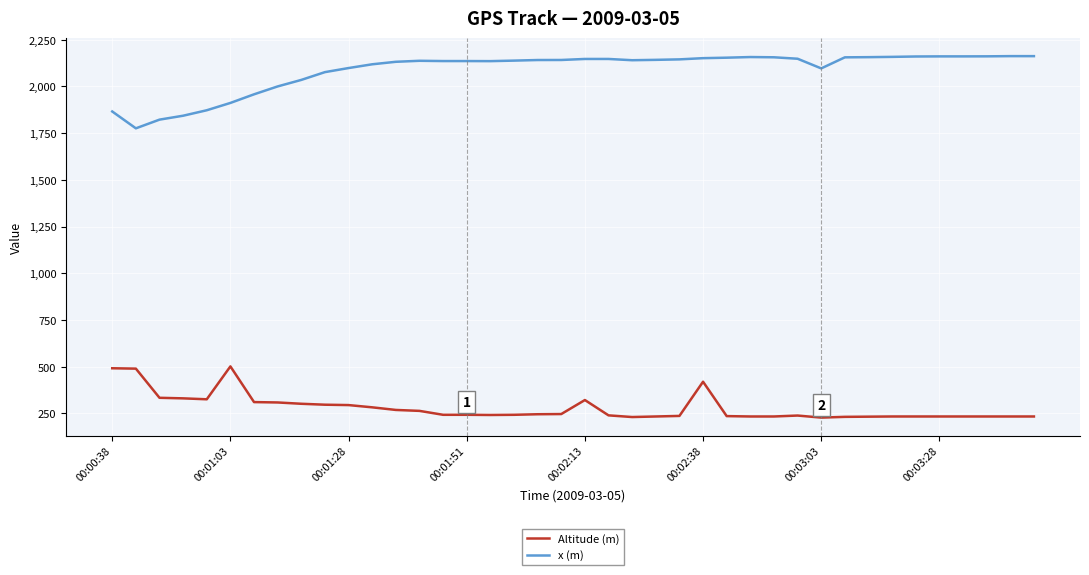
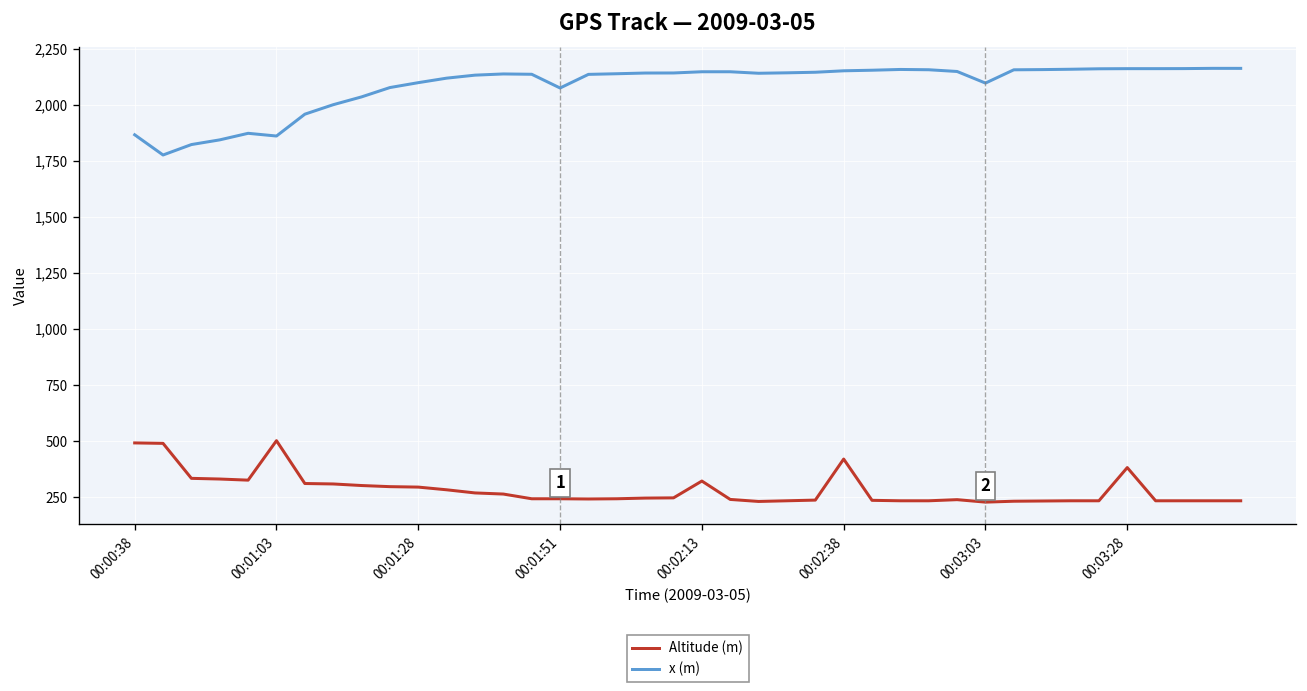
x (m), 00:01:03: 1,910 -> 1,860
x (m), 00:01:51: 2,140 -> 2,070
Altitude (m), 00:03:28: 230 -> 380
